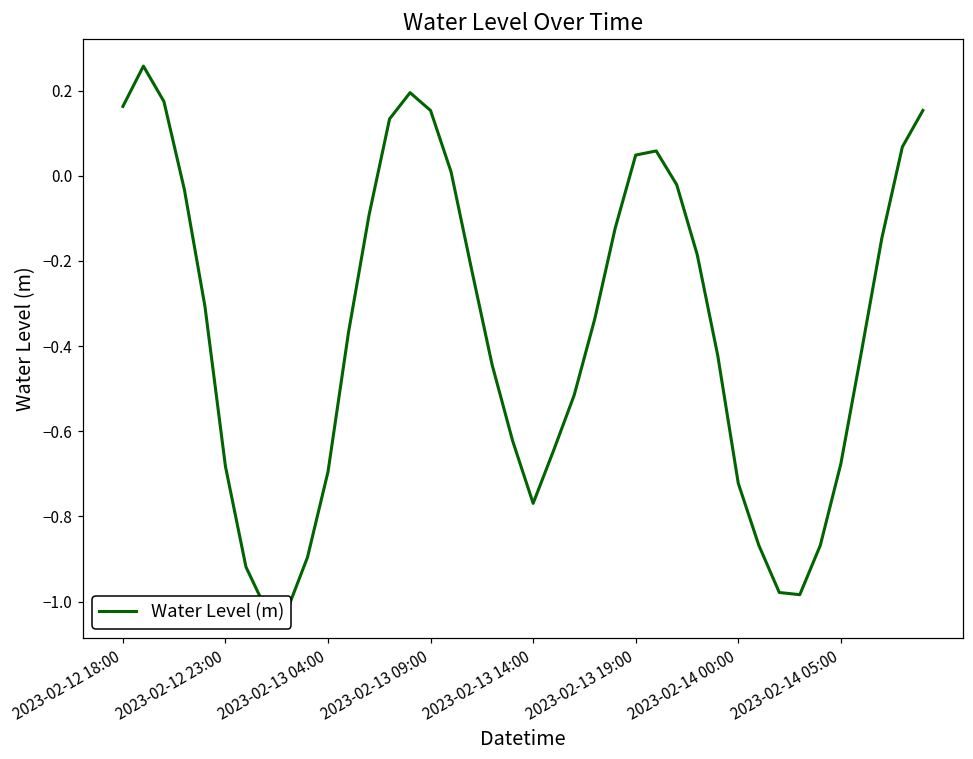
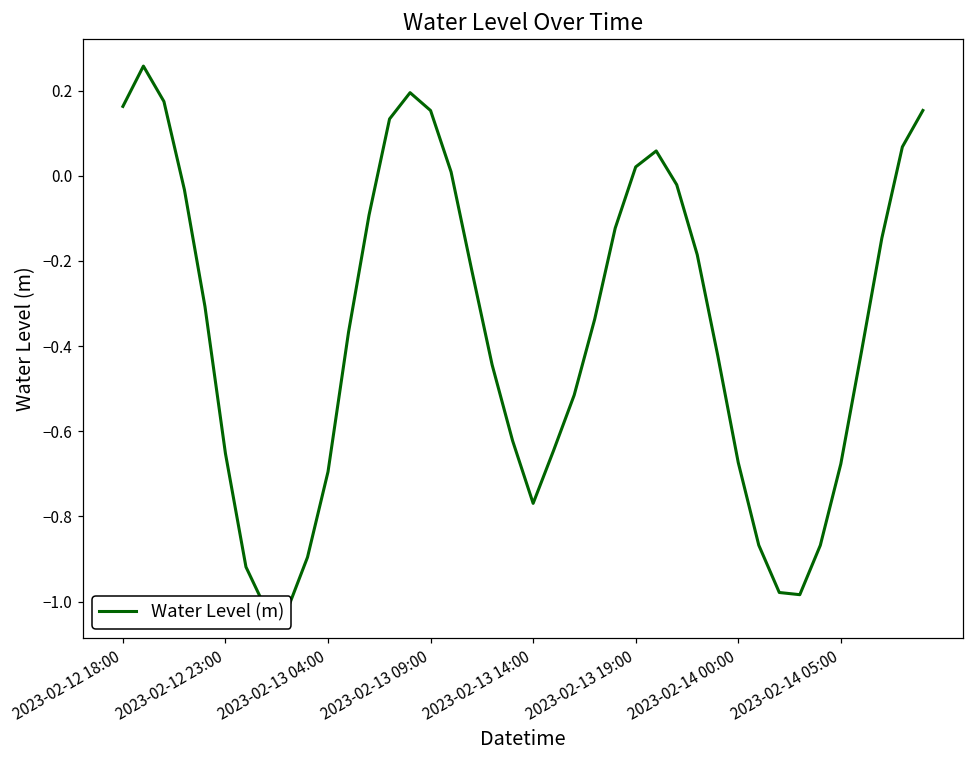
2023-02-12 23:00: -0.68 -> -0.65
2023-02-13 19:00: 0.05 -> 0.02
2023-02-14 00:00: -0.72 -> -0.67
